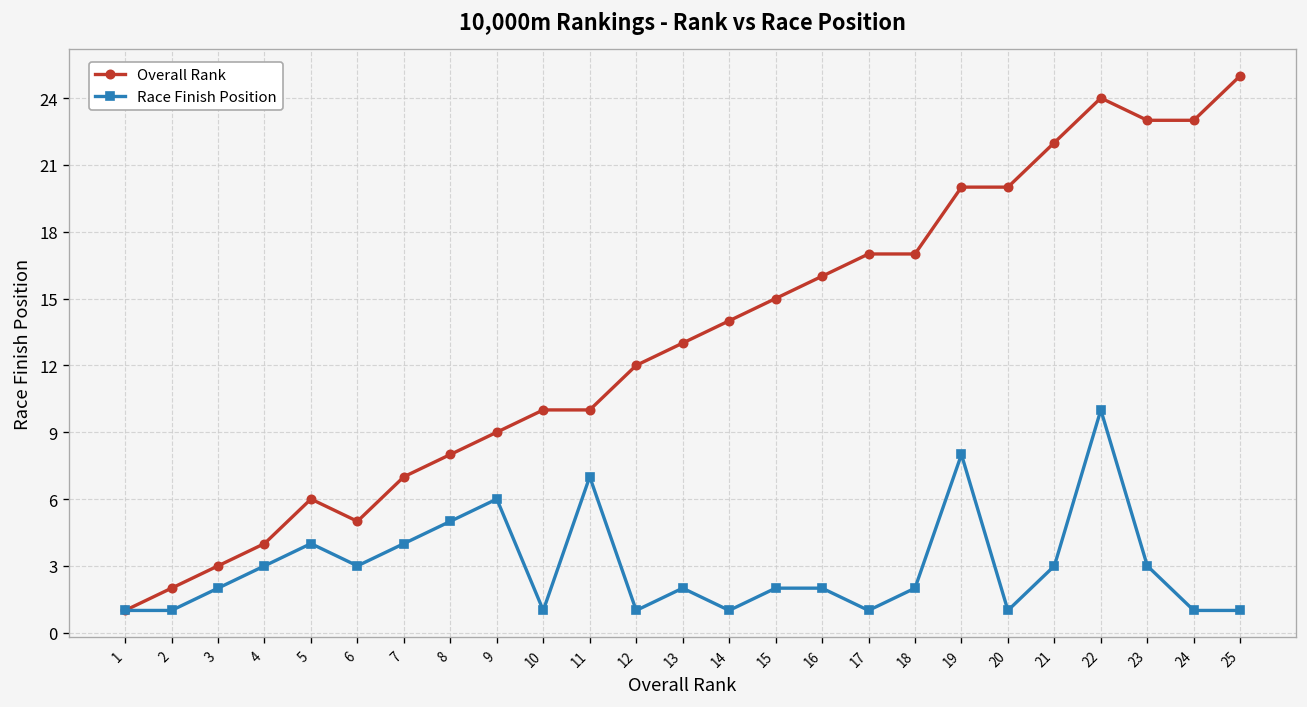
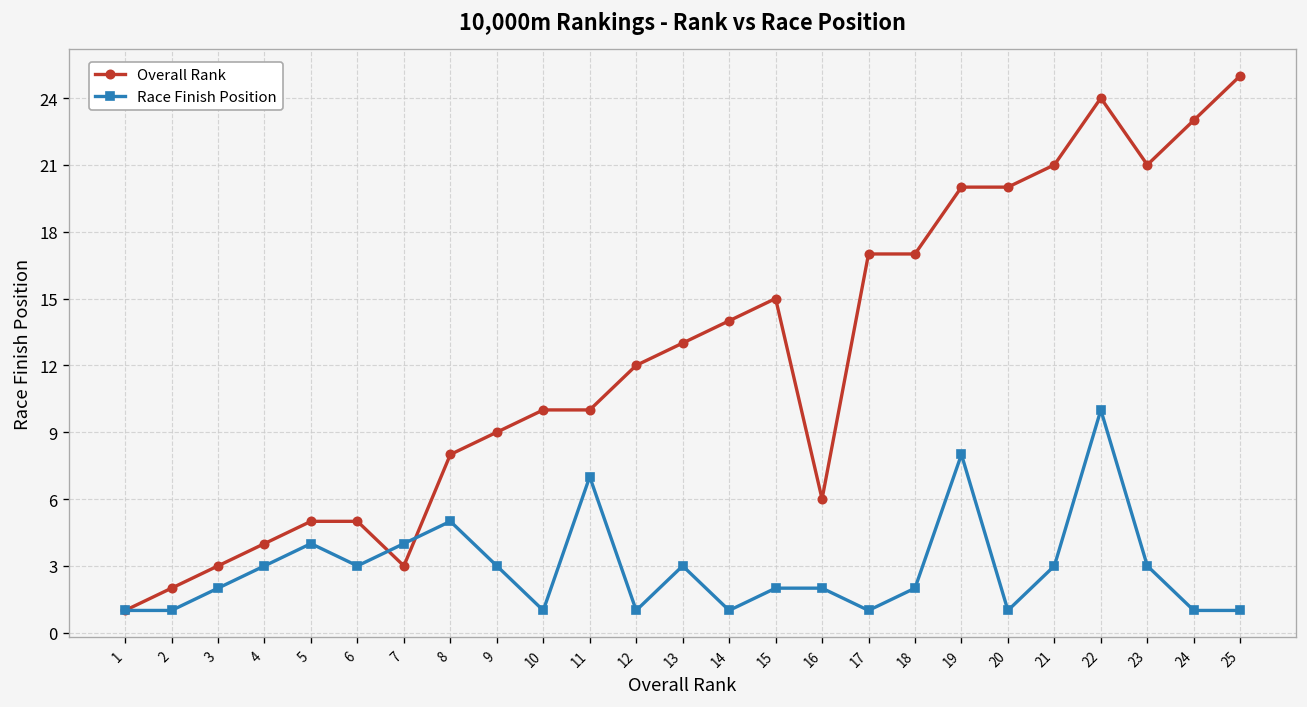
Overall Rank, 5: 6 -> 5
Overall Rank, 7: 7 -> 3
Race Finish Position, 9: 6 -> 3
Race Finish Position, 13: 2 -> 3
Overall Rank, 16: 16 -> 6
Overall Rank, 21: 22 -> 21
Overall Rank, 23: 23 -> 21
